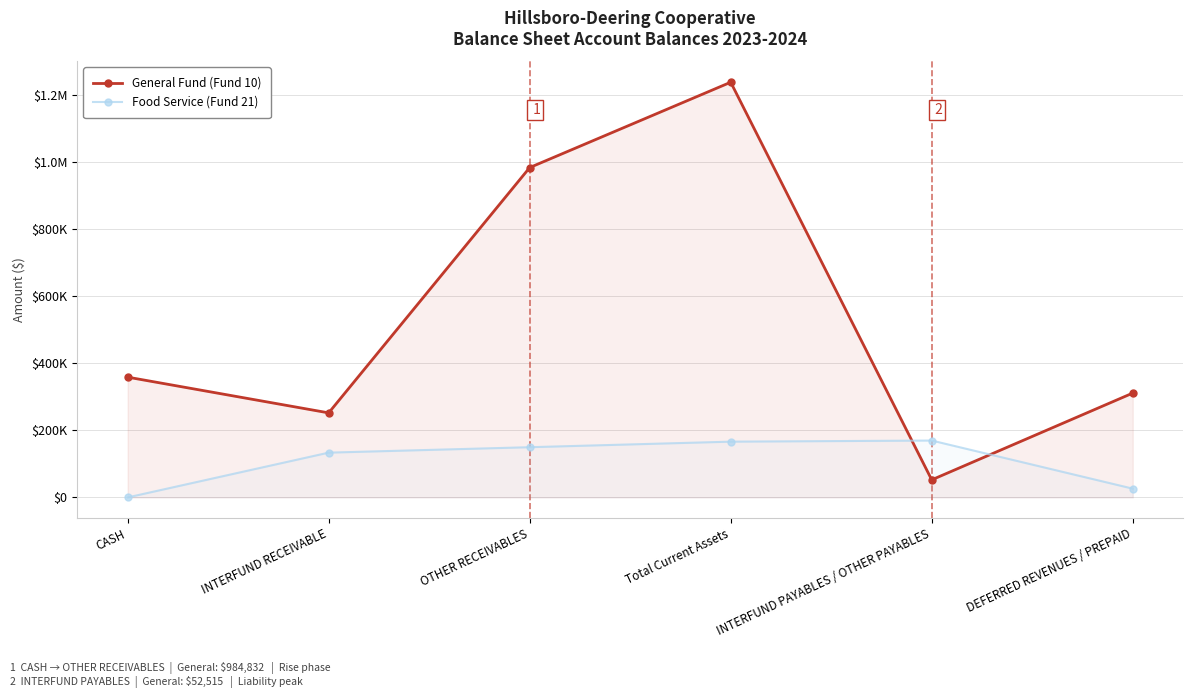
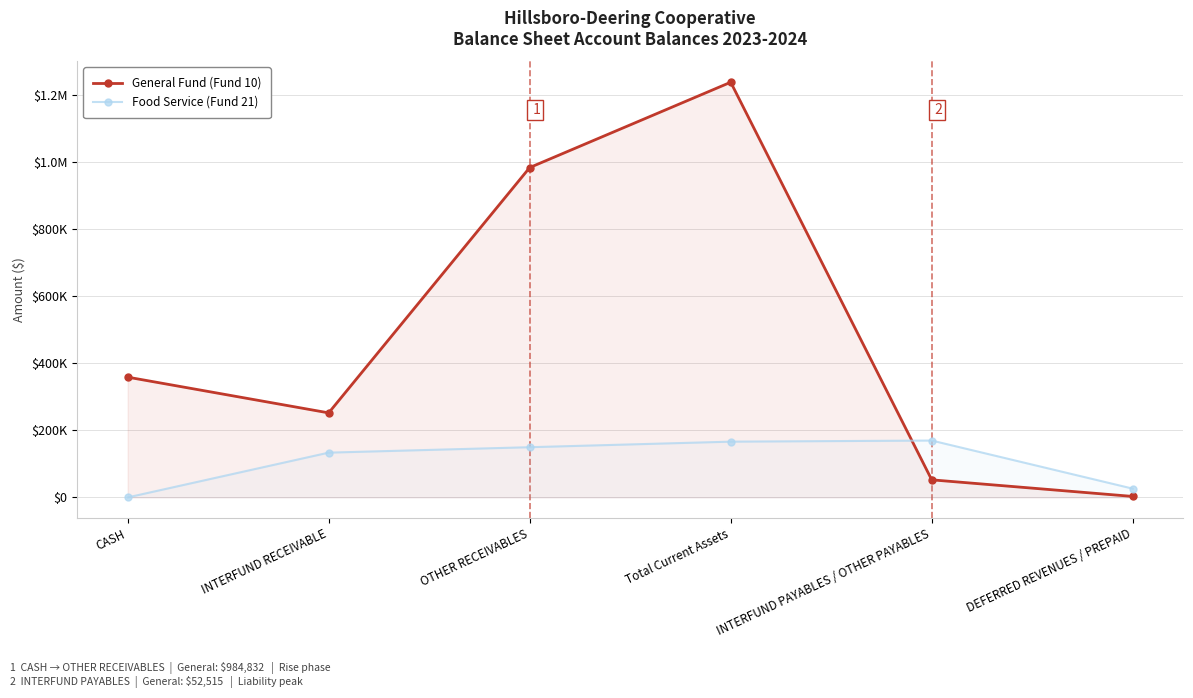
General Fund (Fund 10), DEFERRED REVENUES / PREPAID: $310000 -> $0
